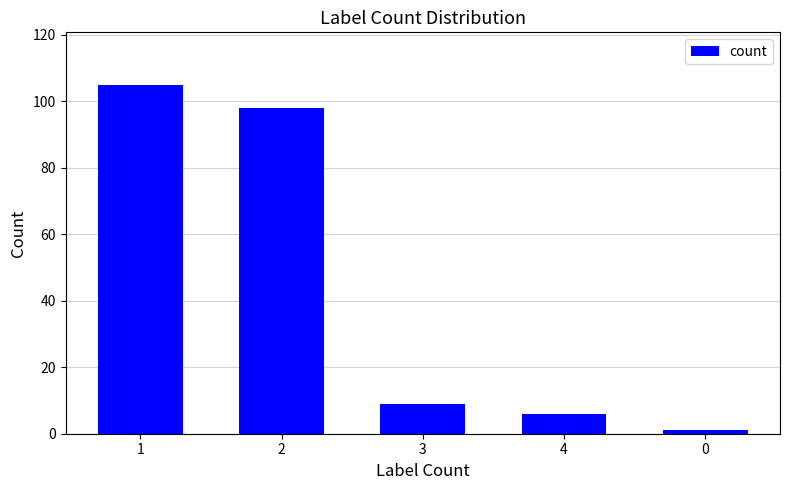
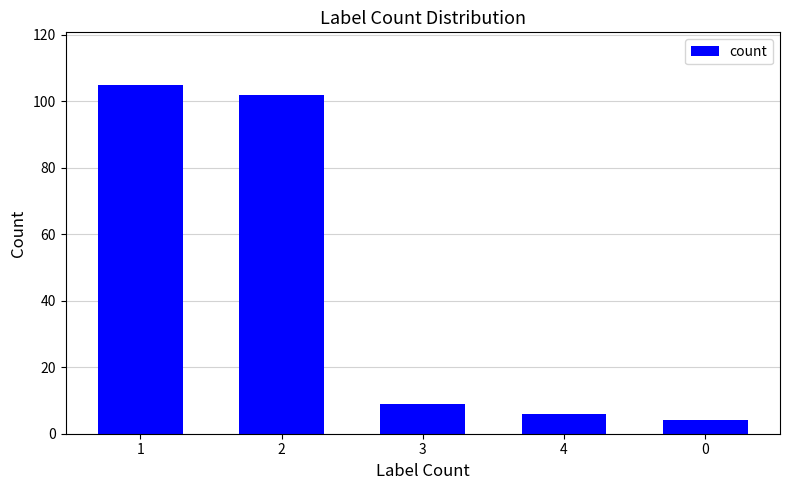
2: 98 -> 102
0: 1 -> 4
